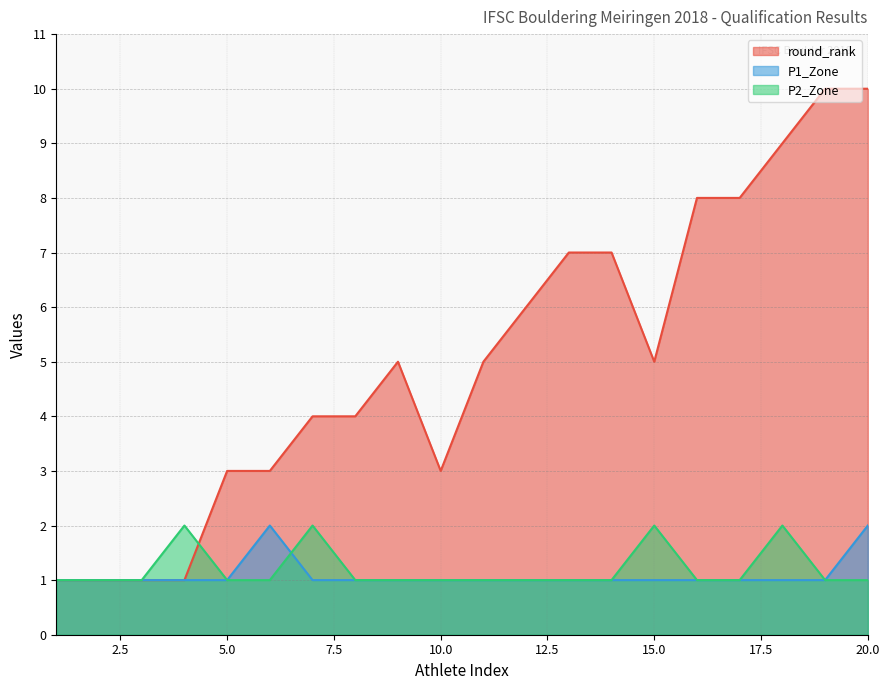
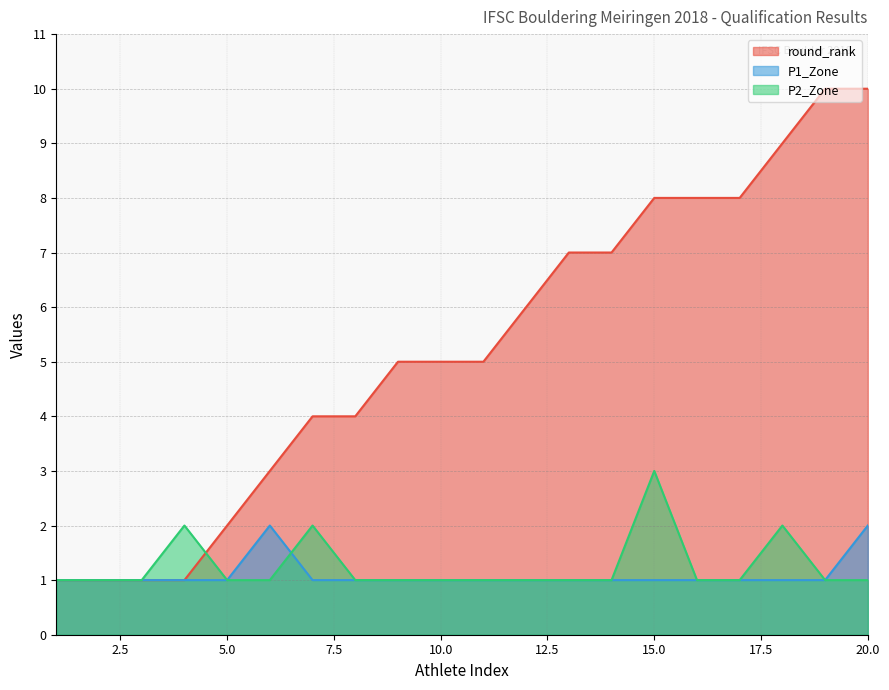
round_rank, 5.0: 3 -> 2
round_rank, 10.0: 3 -> 5
round_rank, 15.0: 5 -> 8
P2_Zone, 15.0: 2 -> 3
